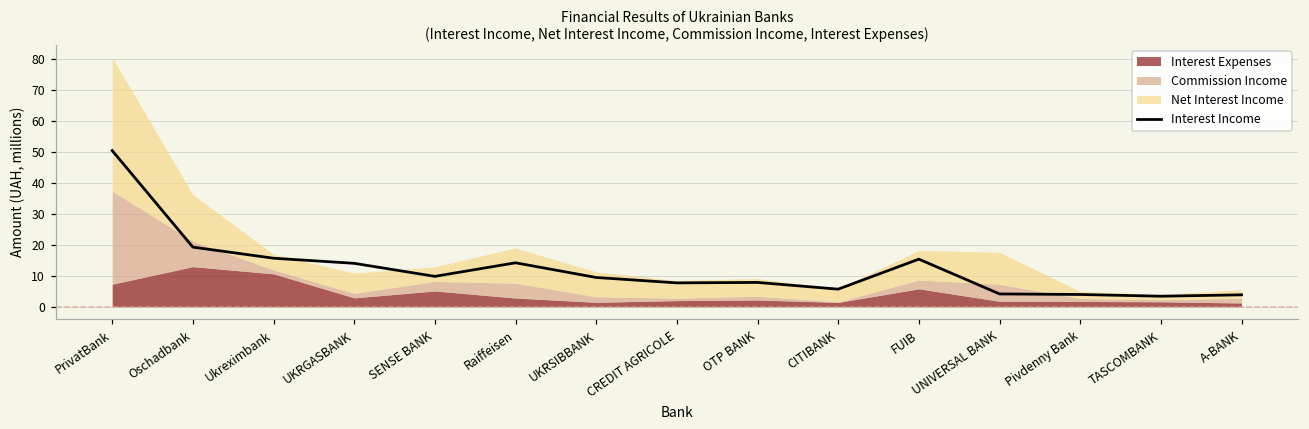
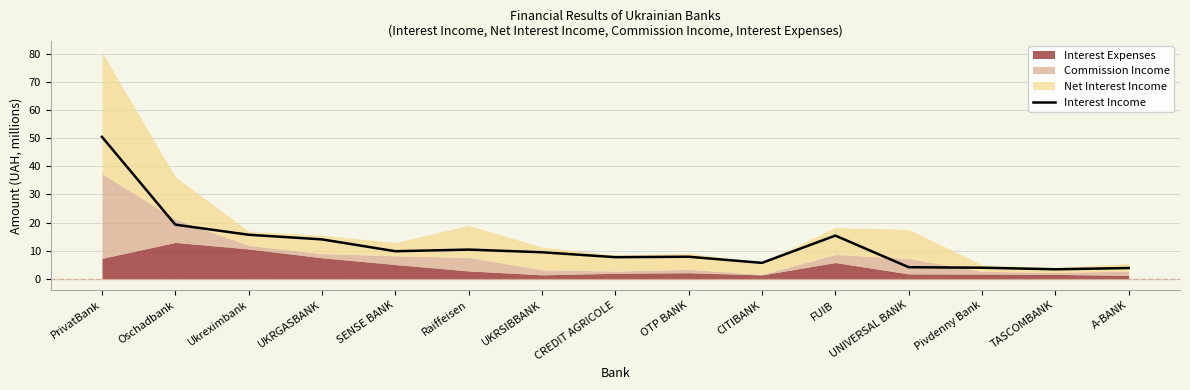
Interest Expenses, UKRGASBANK: 3 -> 7
Interest Income, Raiffeisen: 14 -> 10
